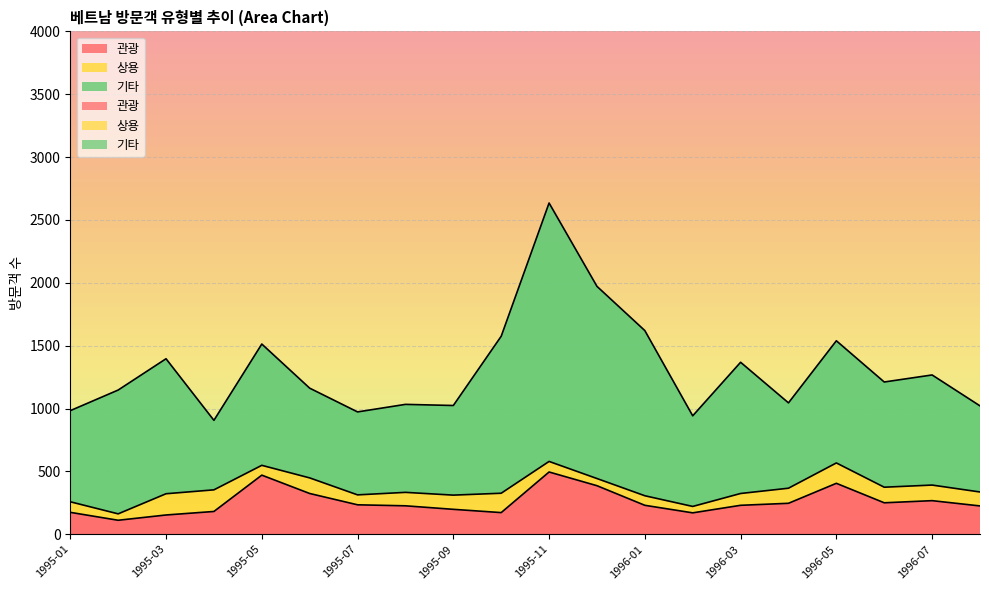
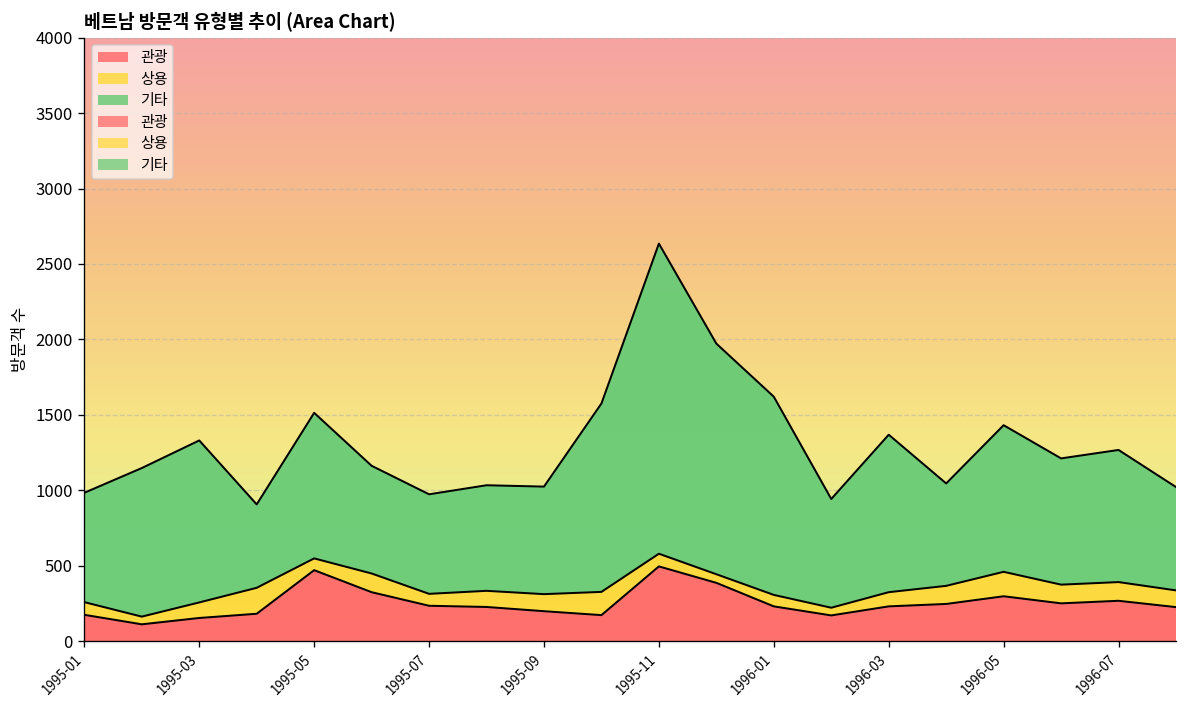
상용, 1995-03: 170 -> 100
관광, 1996-05: 410 -> 300
